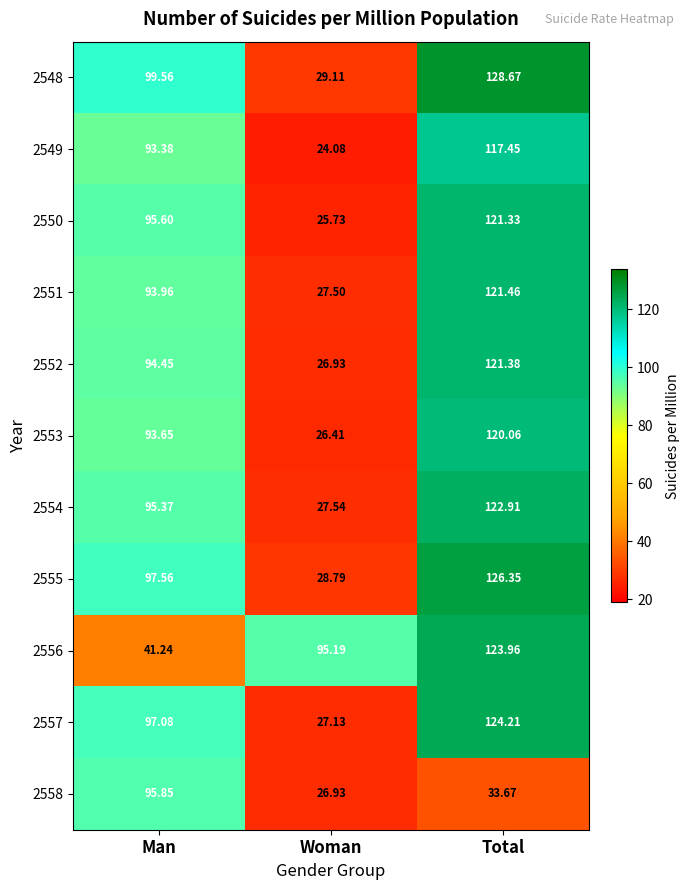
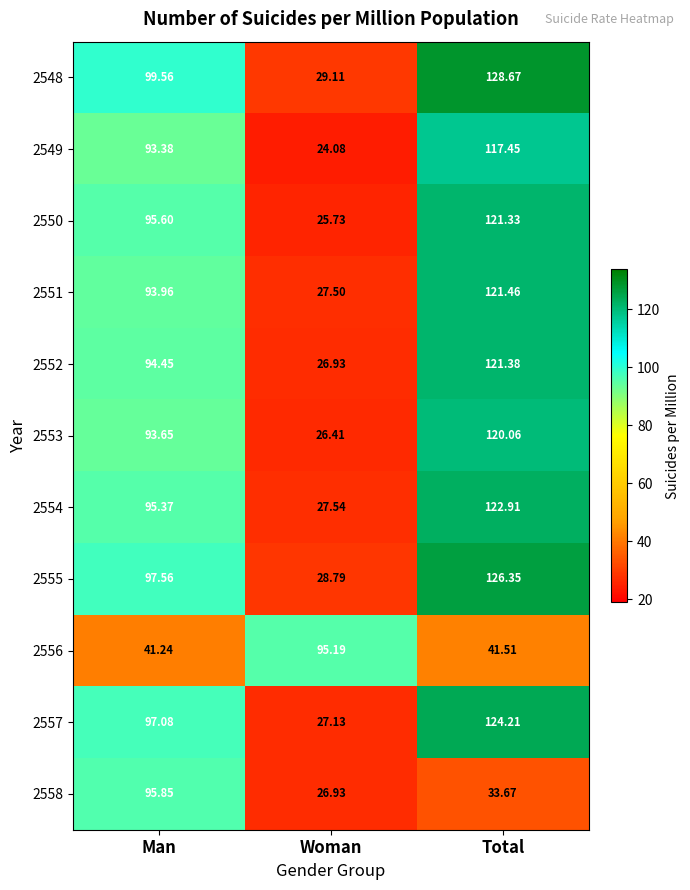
2556, Total: 123.96 -> 41.51
